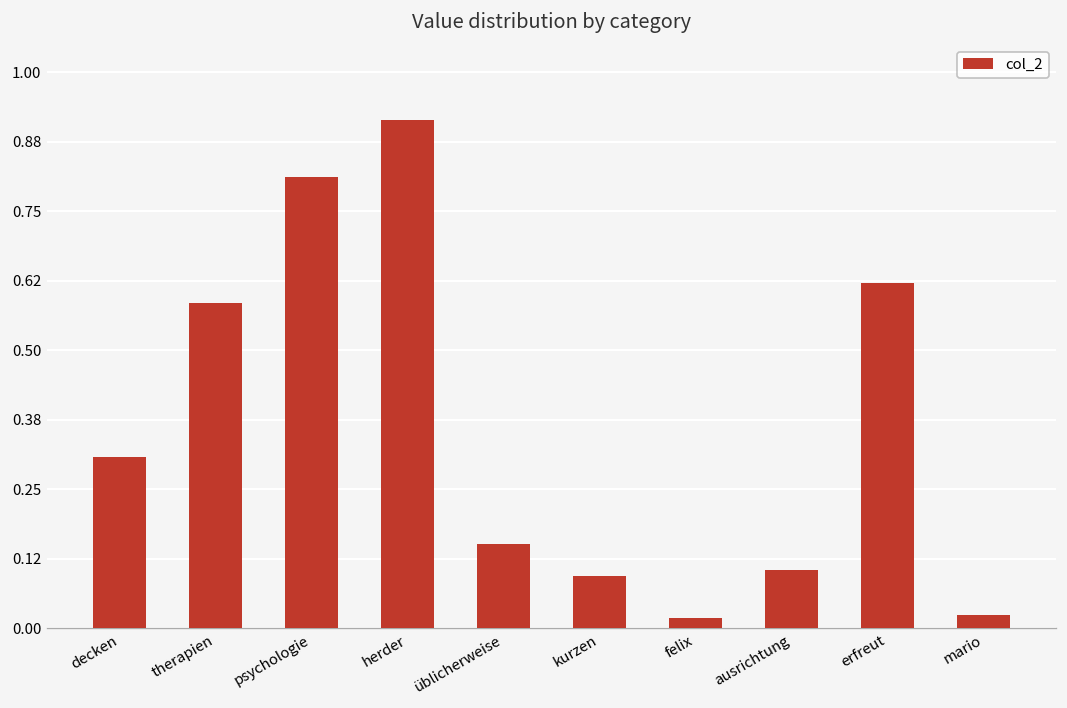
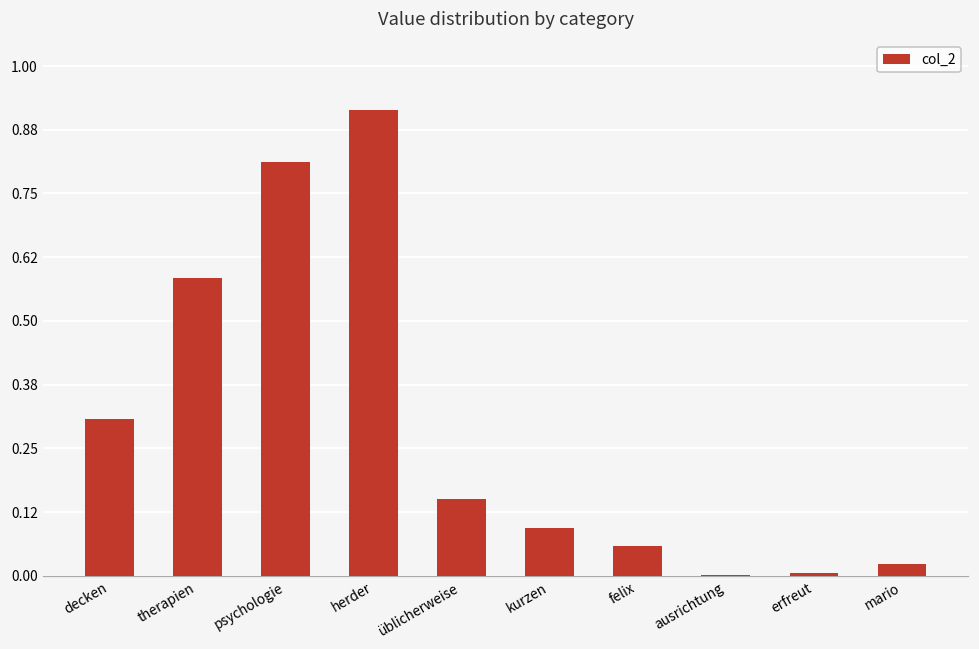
felix: 0.02 -> 0.06
ausrichtung: 0.11 -> 0.00
erfreut: 0.62 -> 0.01
